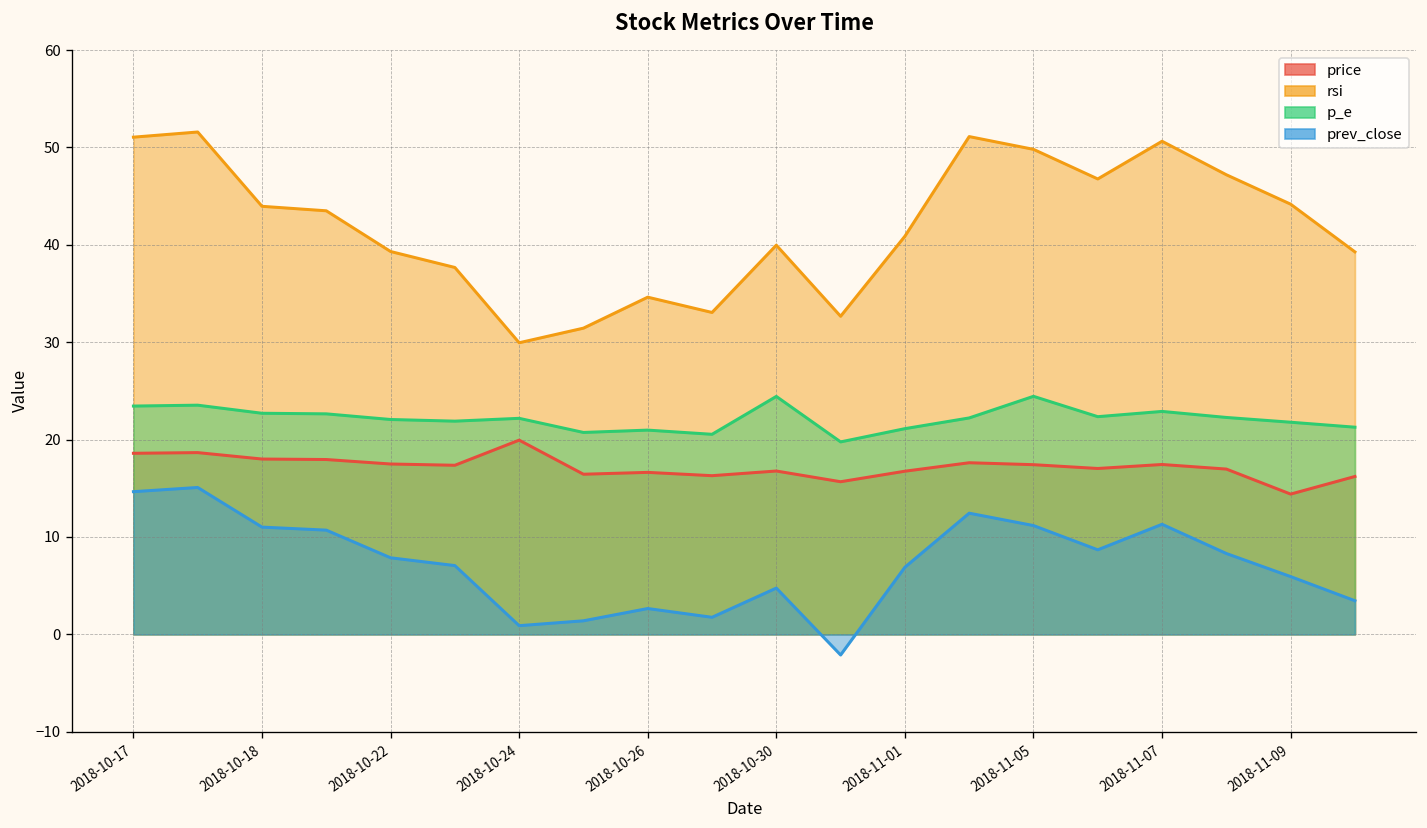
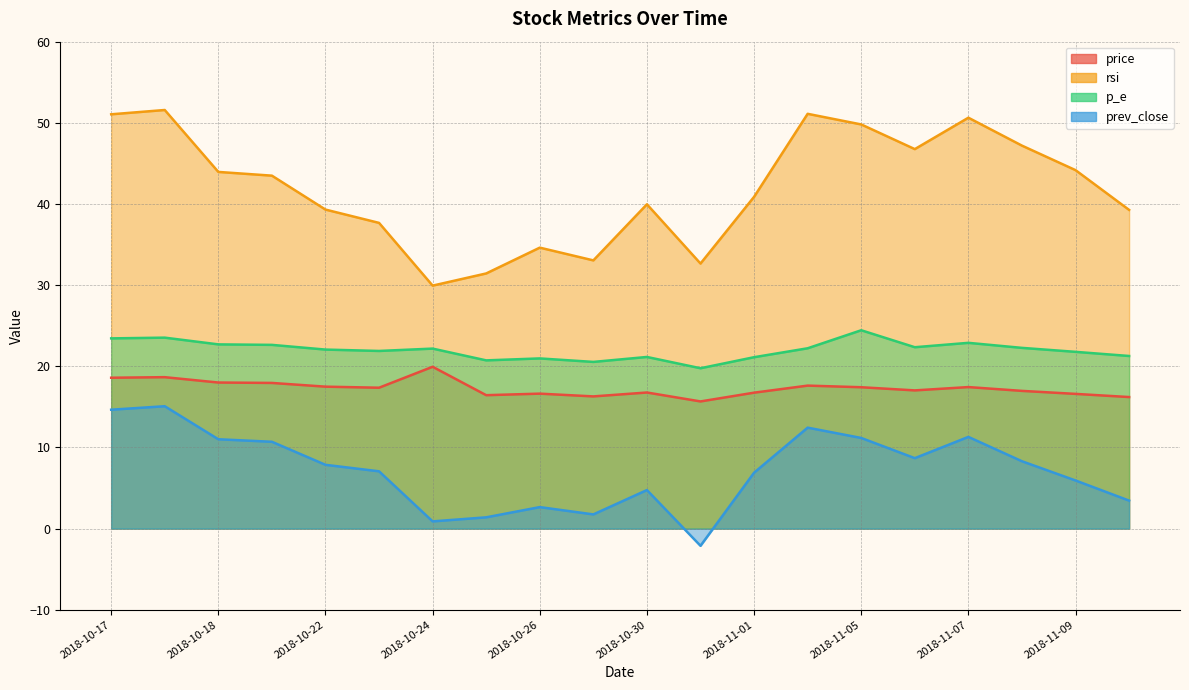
p_e, 2018-10-30: 24 -> 21
price, 2018-11-09: 14 -> 17
